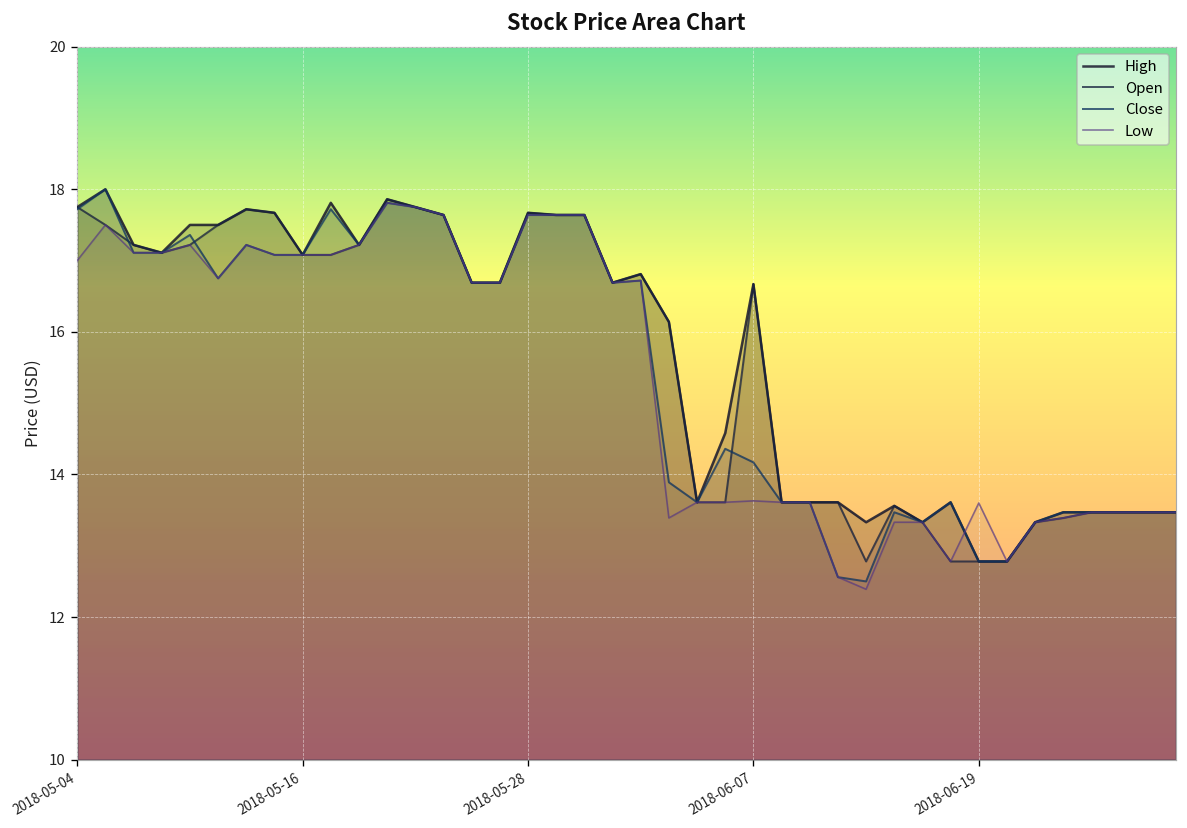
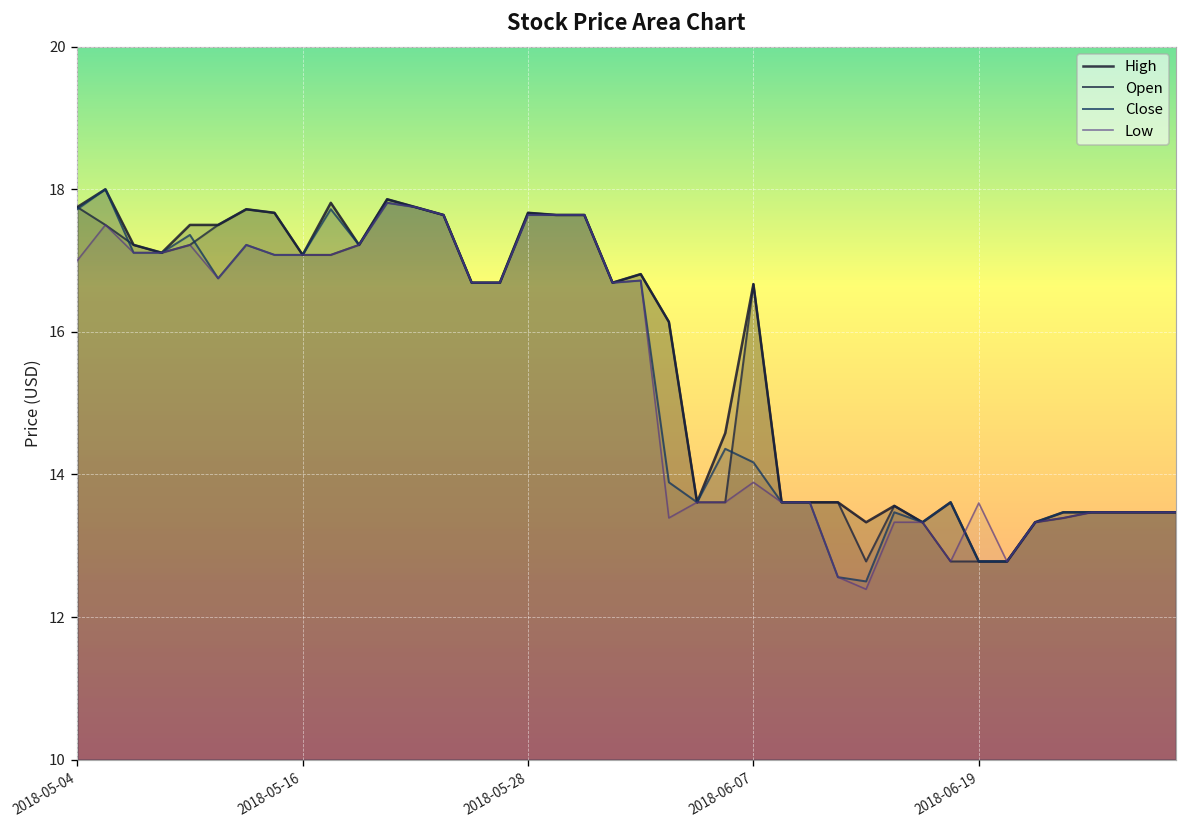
Low, 2018-06-07: 13.6 -> 13.9
